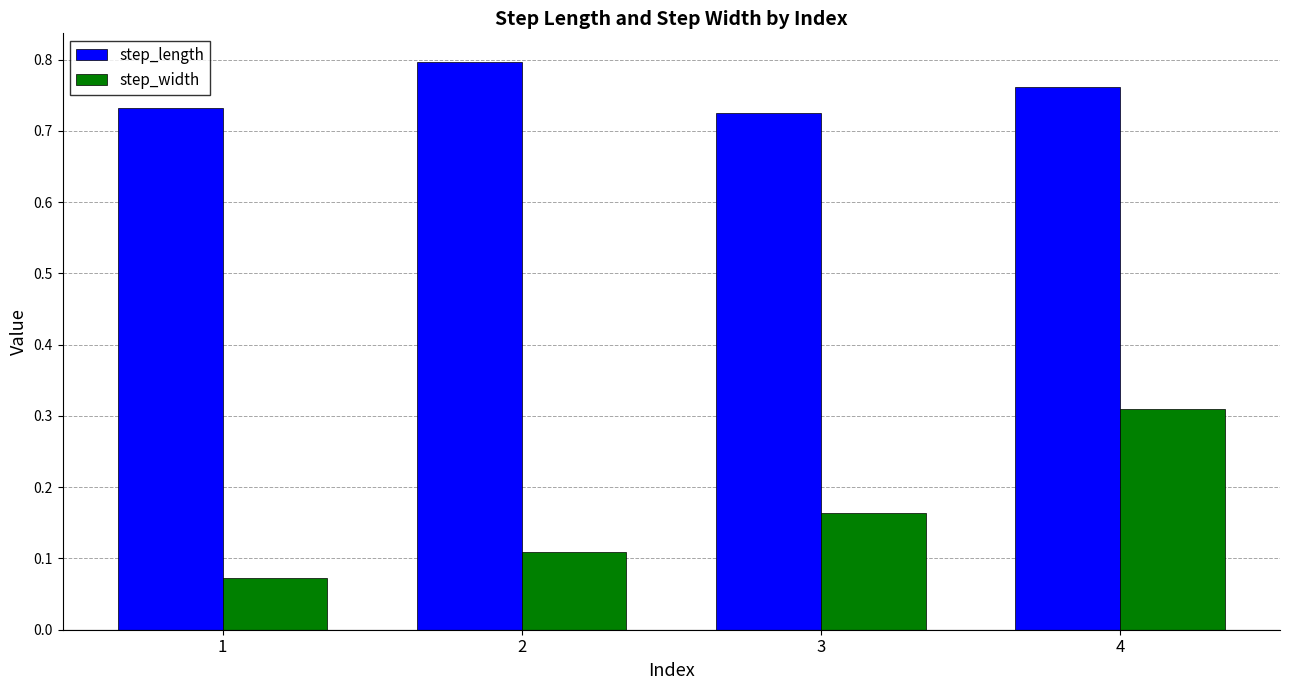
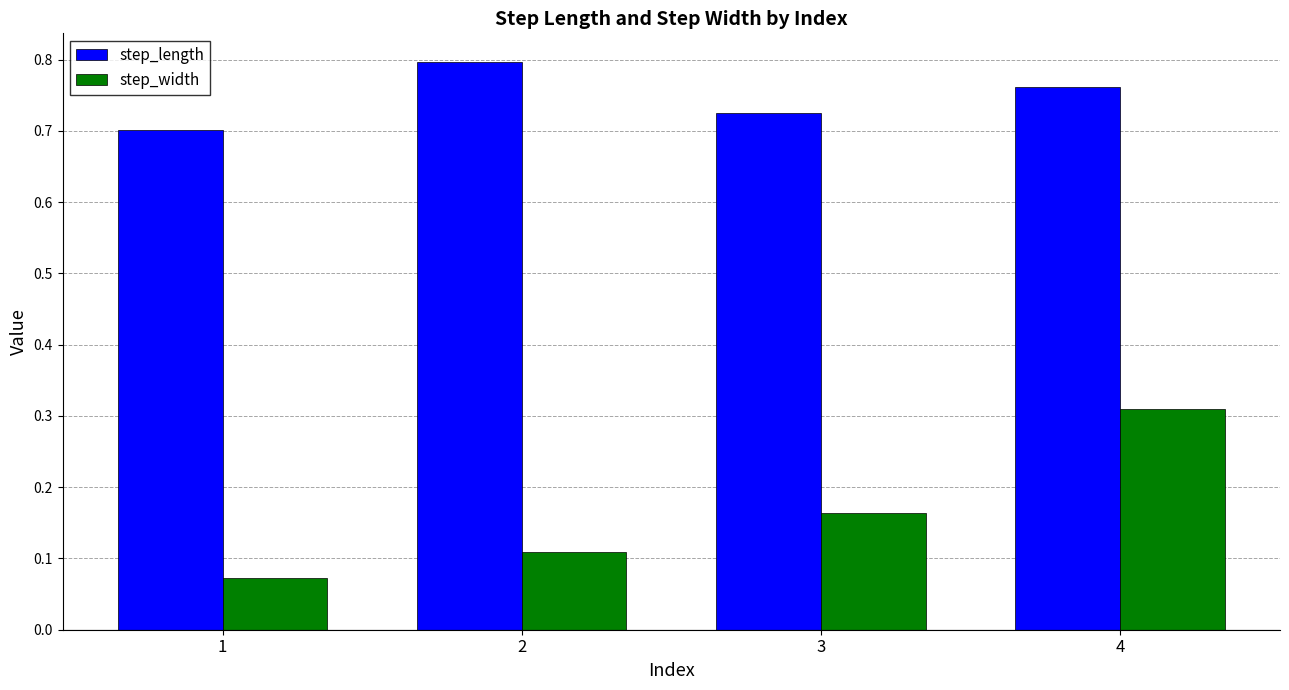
step_length, 1: 0.73 -> 0.70
